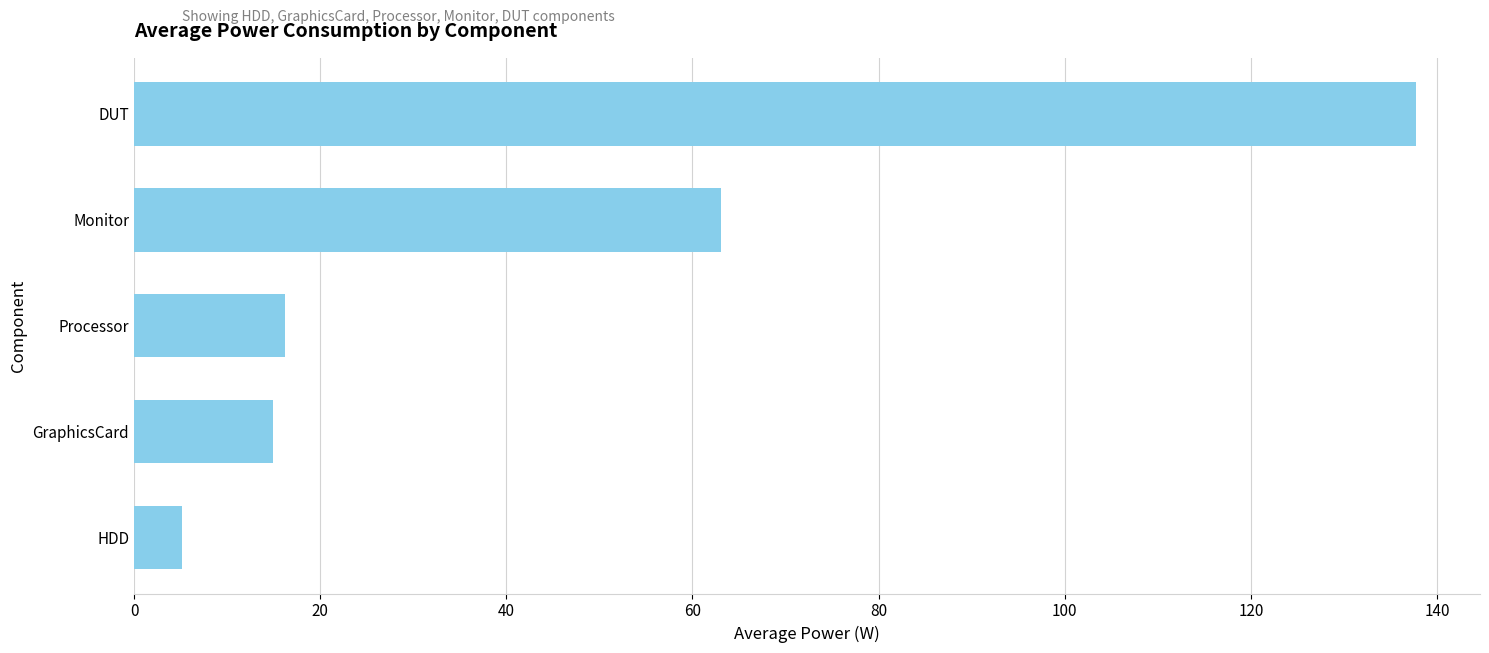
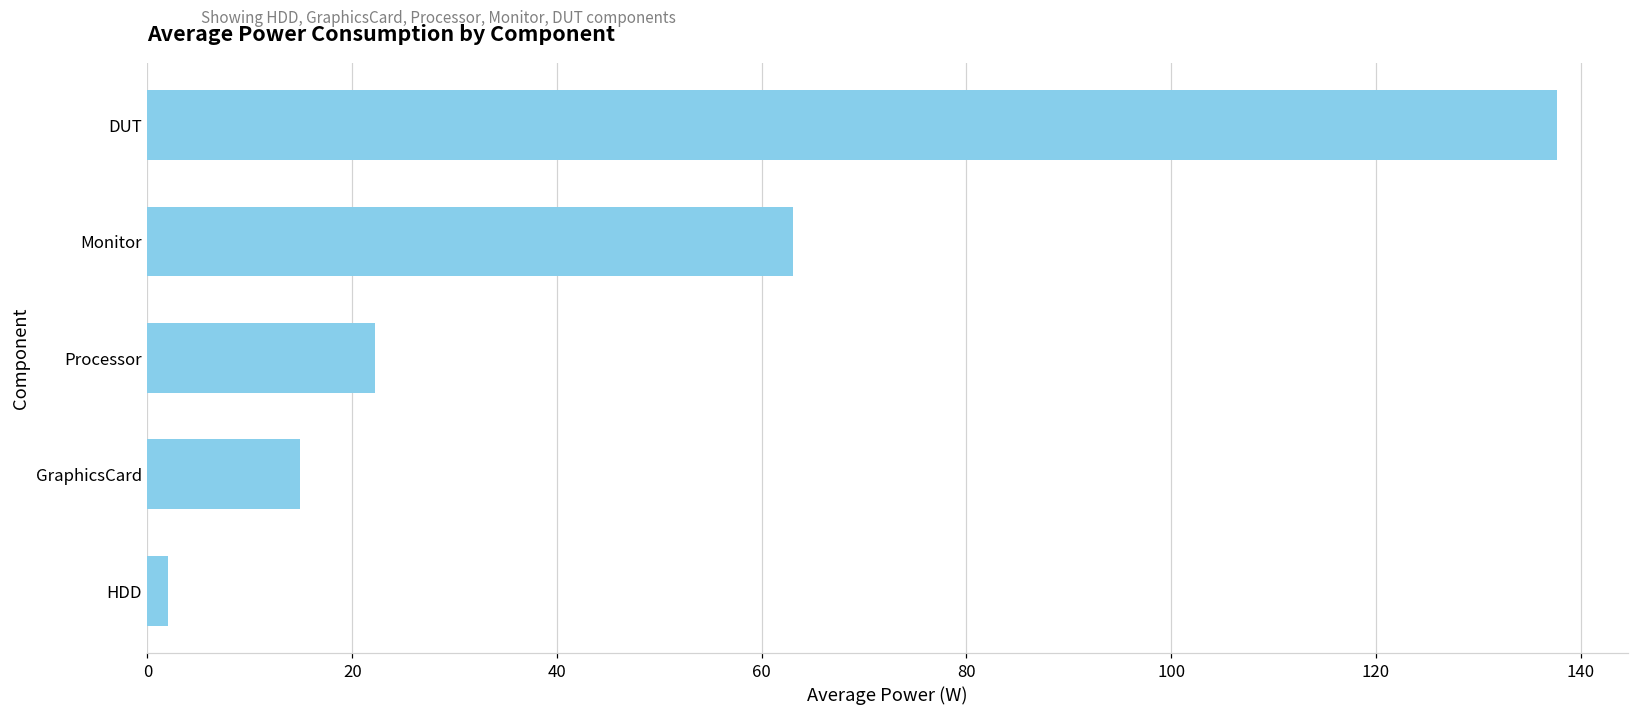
Processor: 16 -> 22
HDD: 5 -> 2
